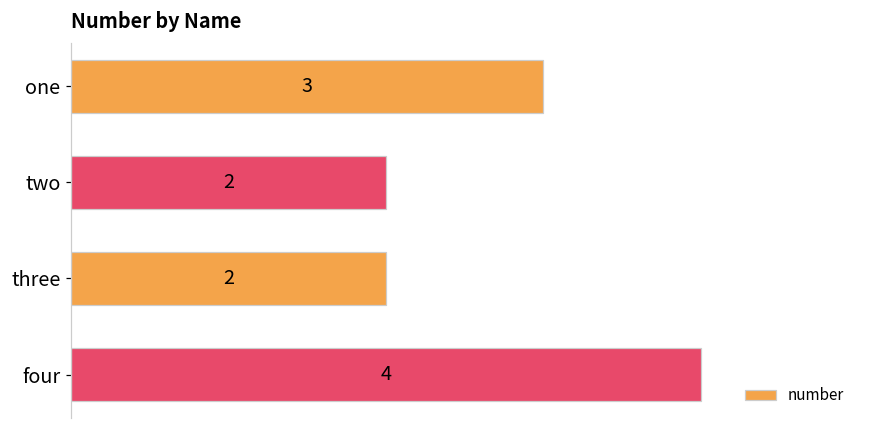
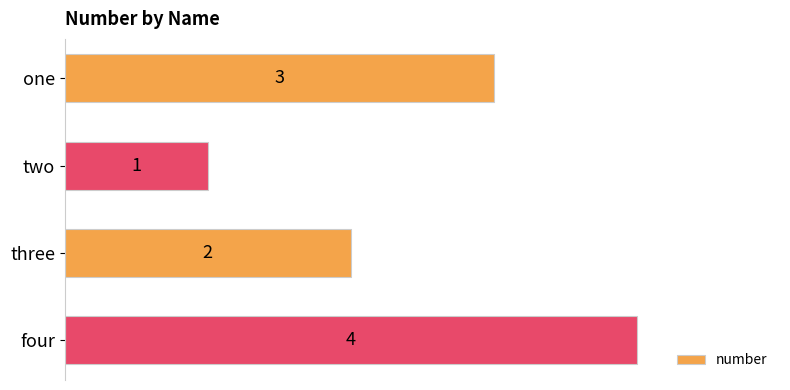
two: 2 -> 1
